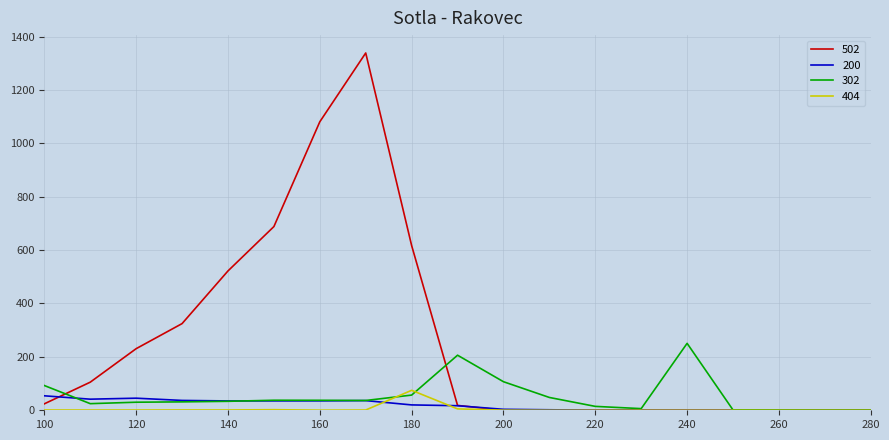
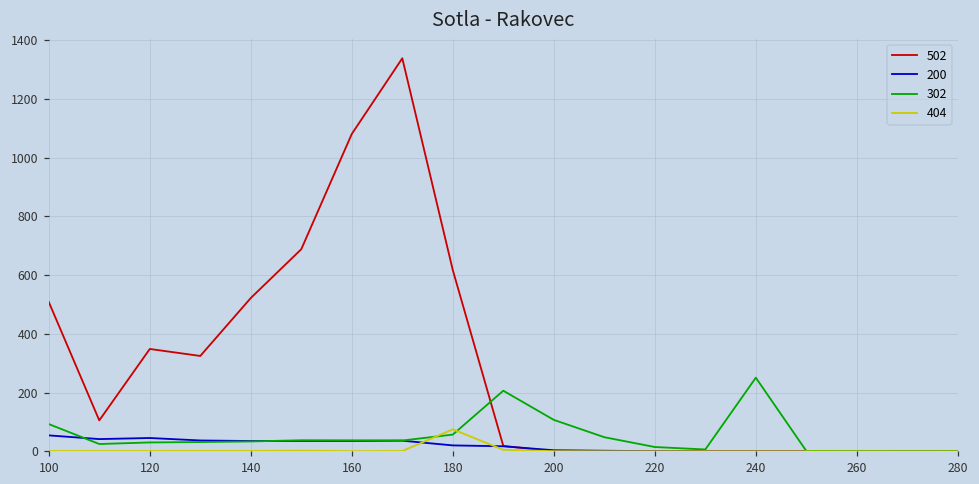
502, 100: 20 -> 510
502, 120: 230 -> 350
